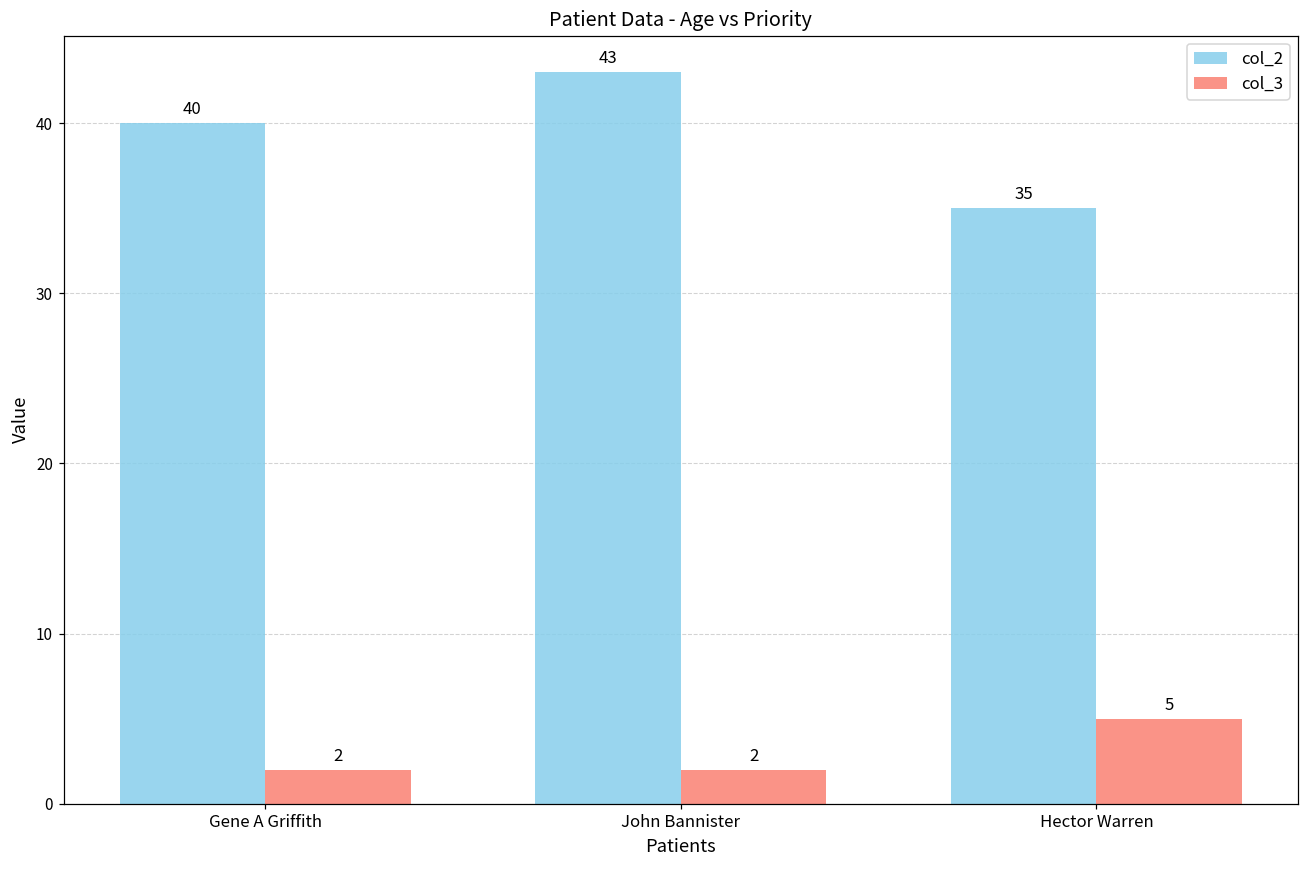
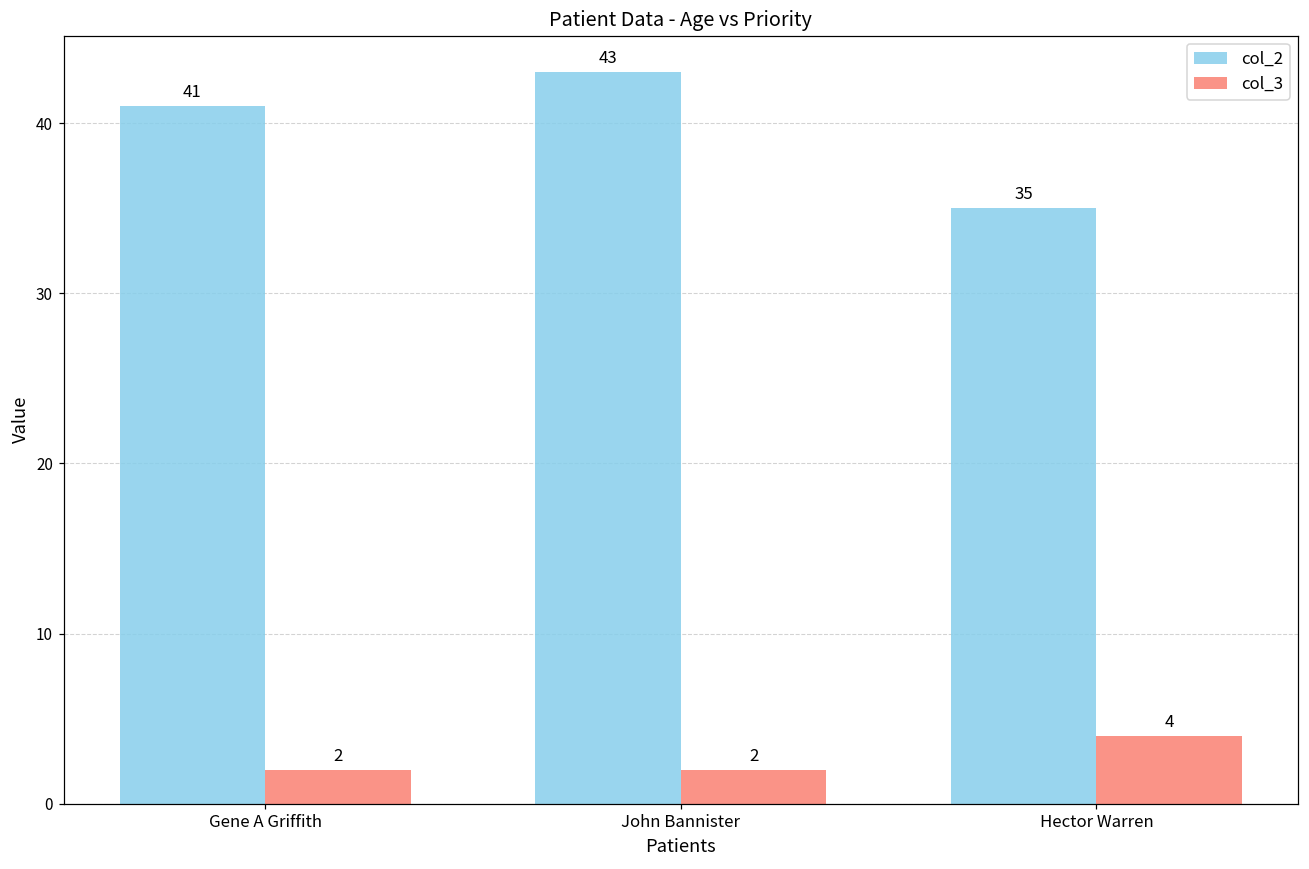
col_2, Gene A Griffith: 40 -> 41
col_3, Hector Warren: 5 -> 4
